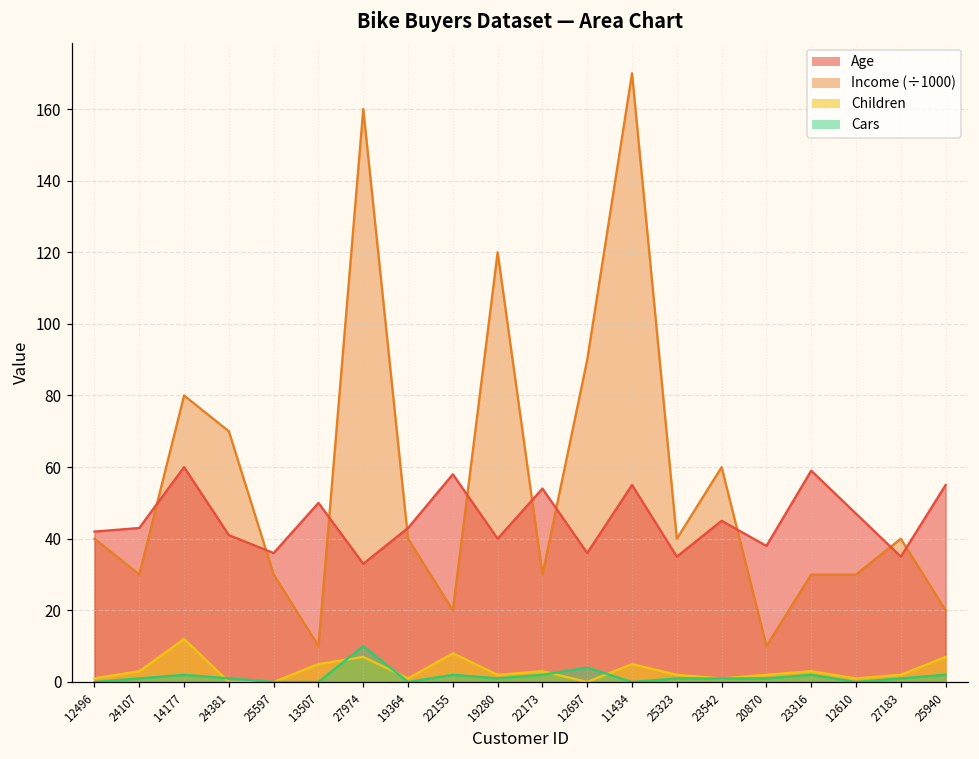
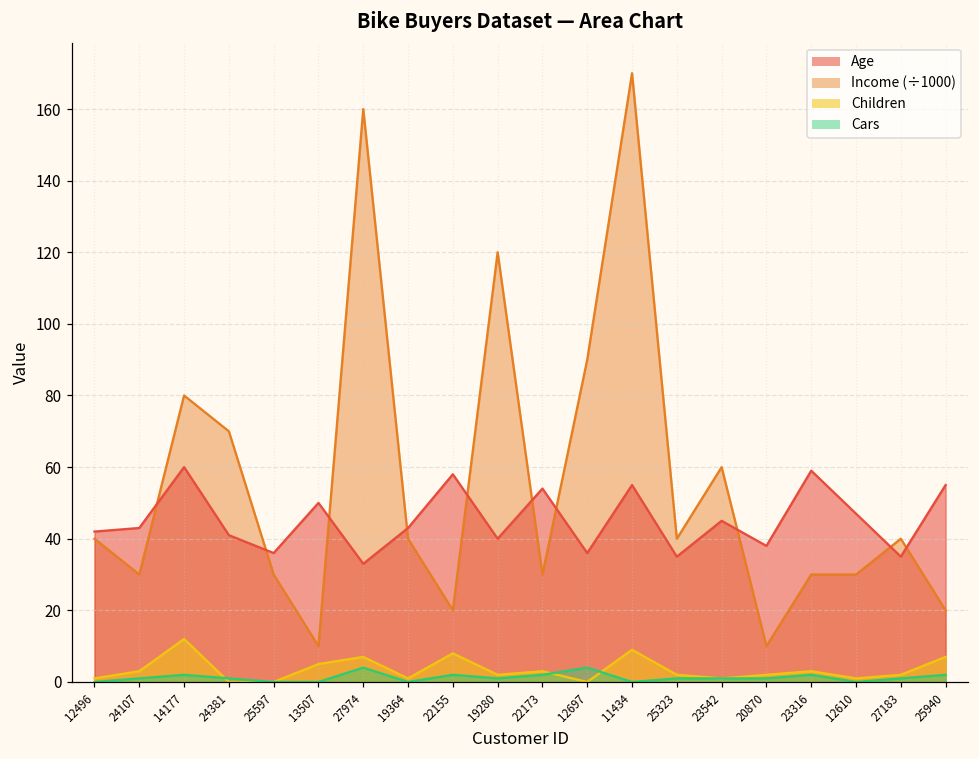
Cars, 27974: 10 -> 4
Children, 11434: 5 -> 9
